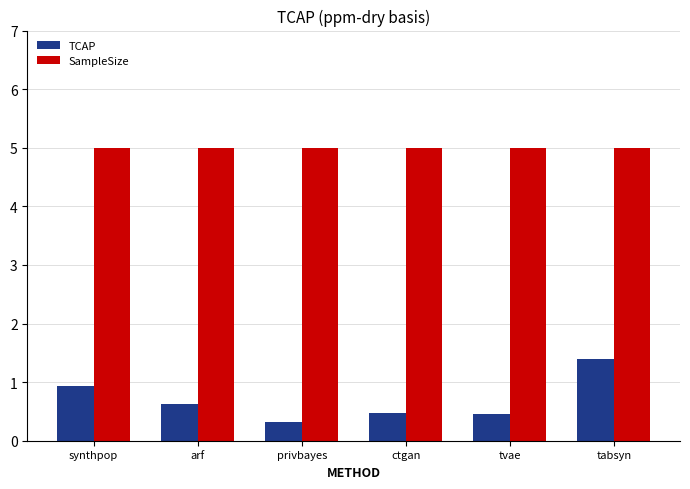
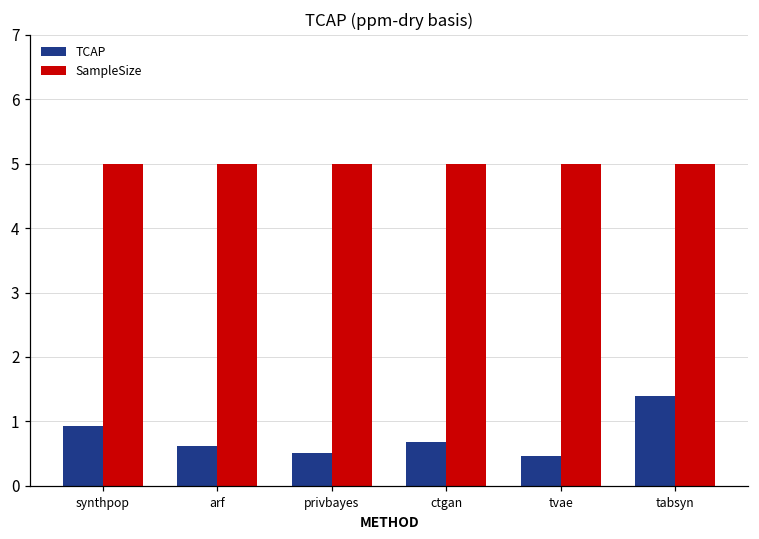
TCAP, privbayes: 0.3 -> 0.5
TCAP, ctgan: 0.5 -> 0.7
